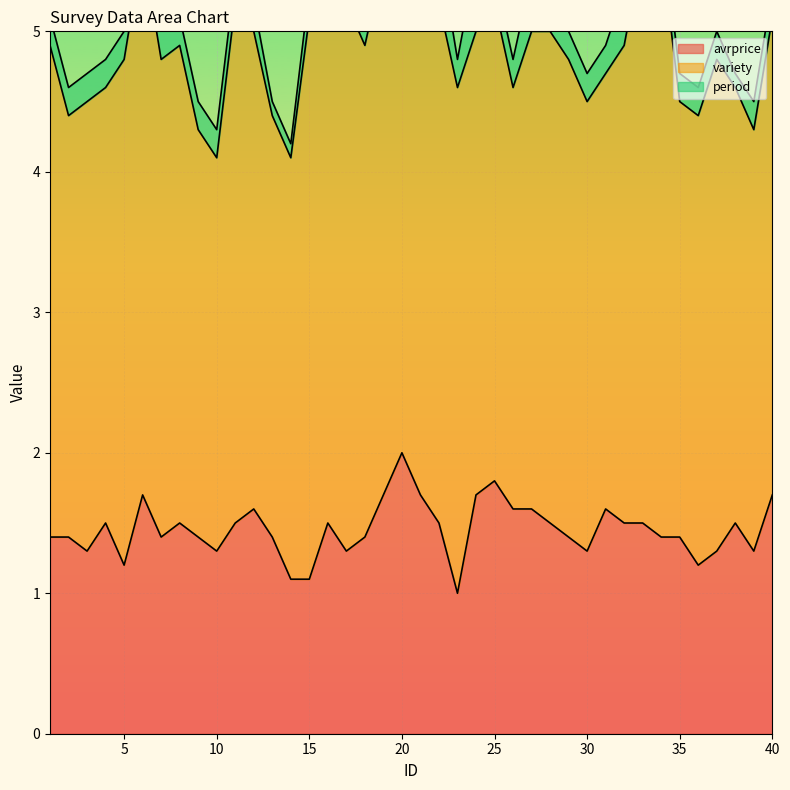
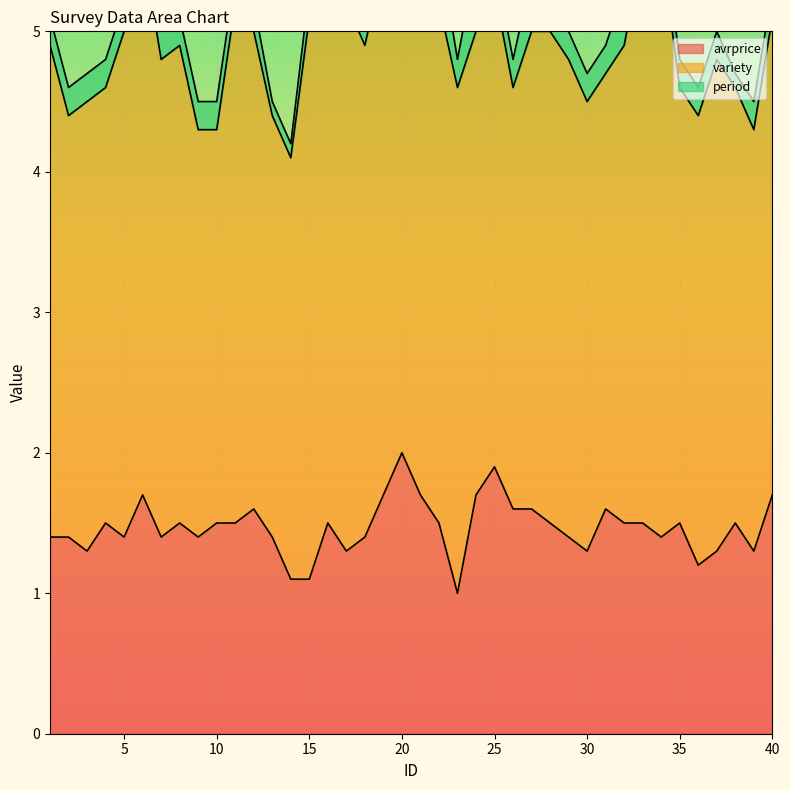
avrprice, 5: 1.2 -> 1.4
avrprice, 10: 1.3 -> 1.5
avrprice, 25: 1.8 -> 1.9
avrprice, 35: 1.4 -> 1.5
